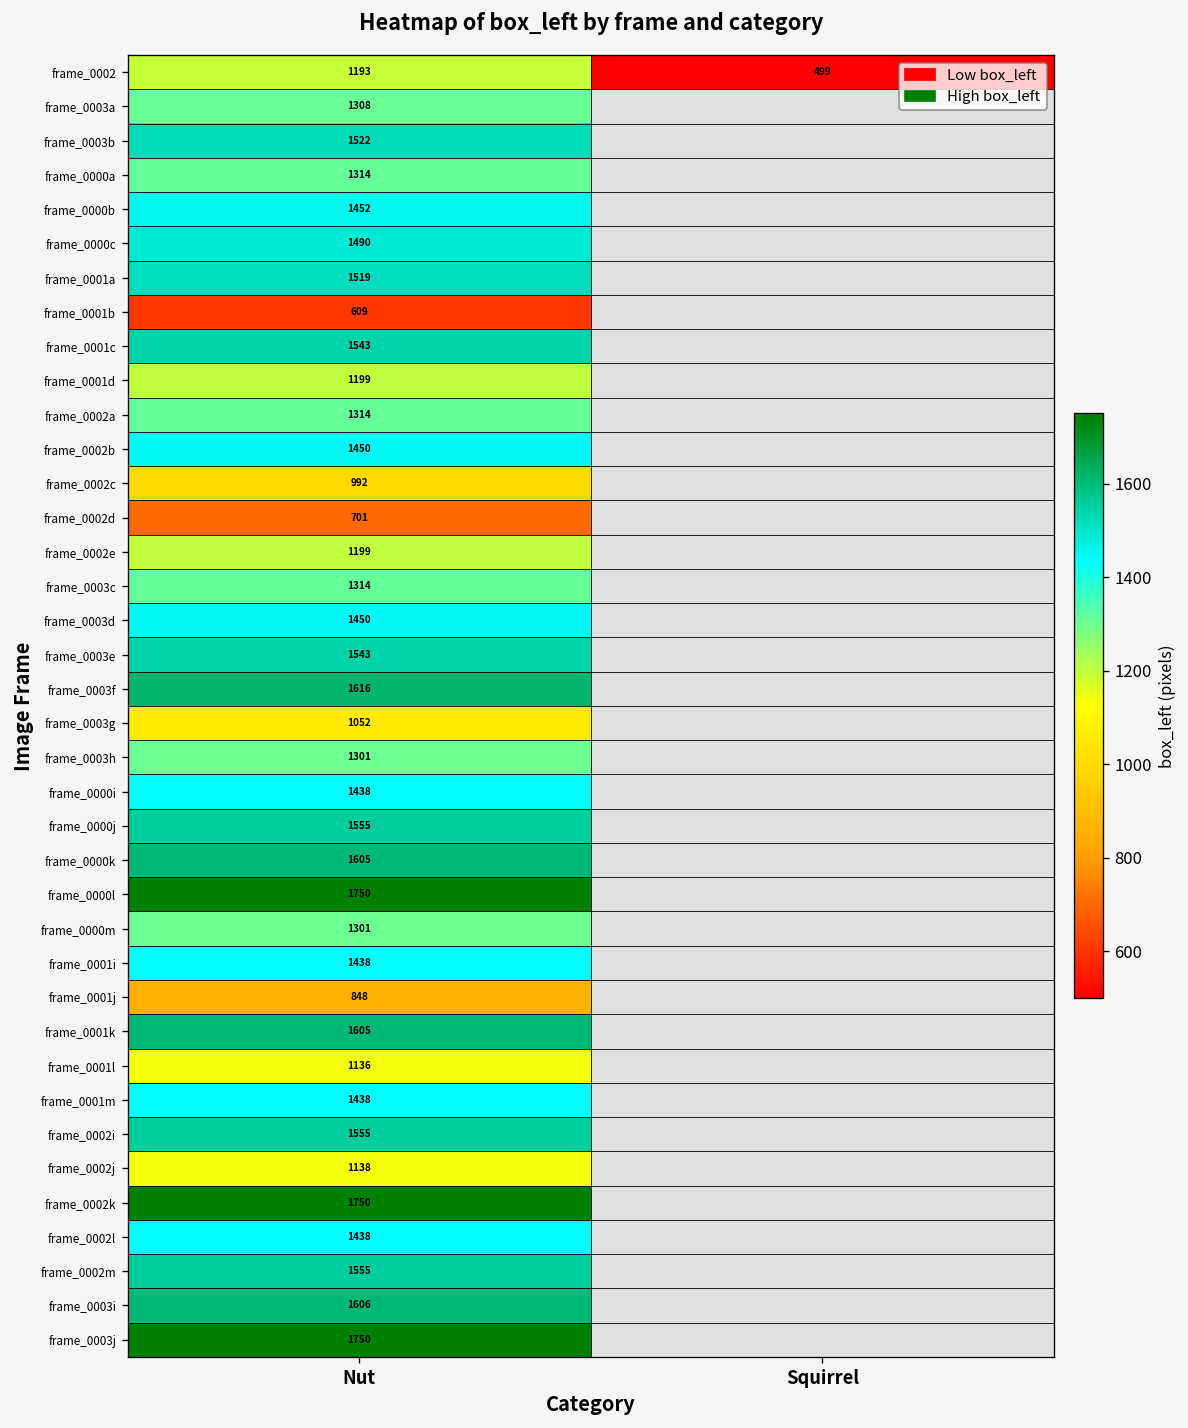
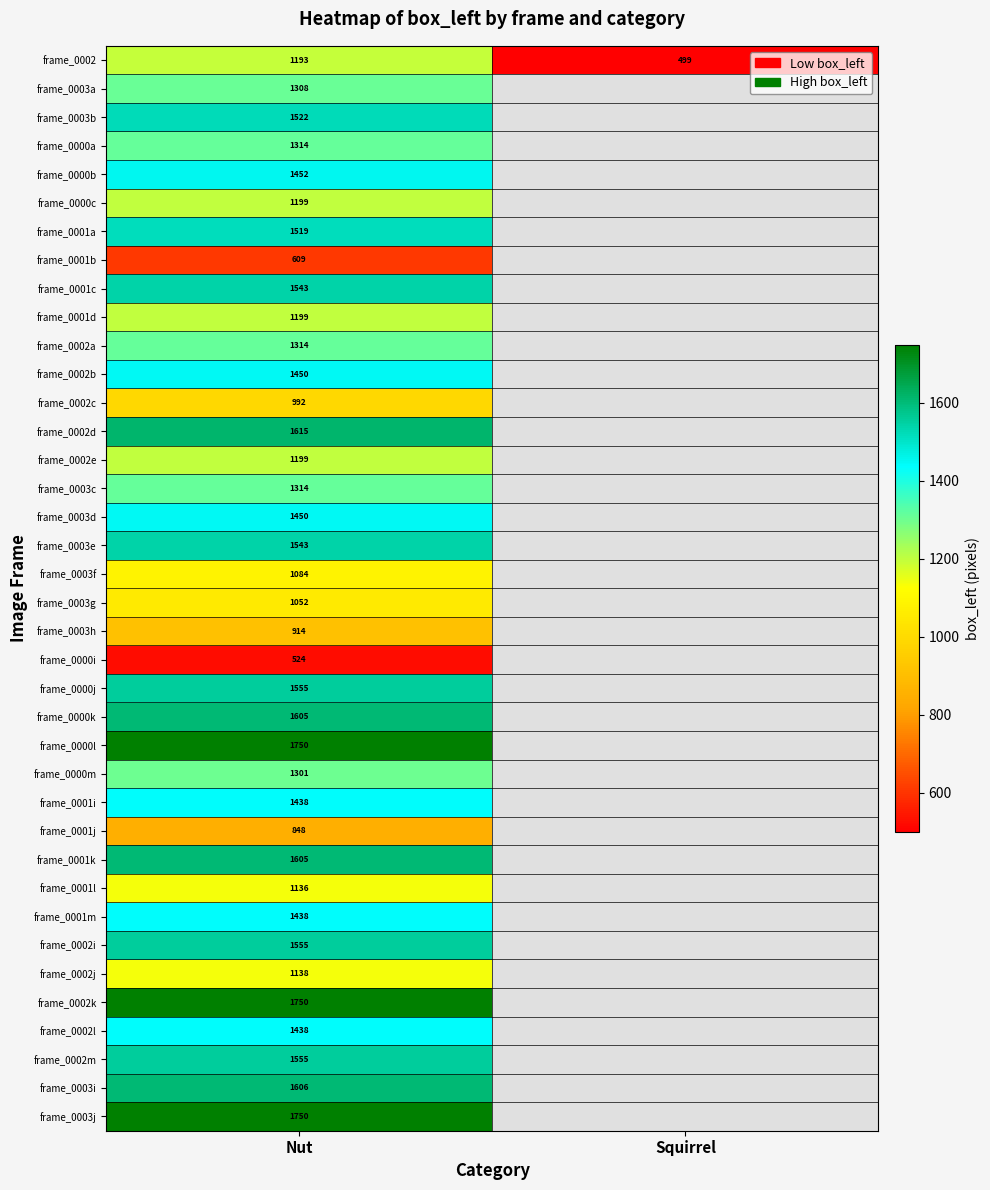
frame_0000c, Nut: 1490 -> 1199
frame_0002d, Nut: 701 -> 1615
frame_0003f, Nut: 1616 -> 1084
frame_0003h, Nut: 1301 -> 914
frame_0000i, Nut: 1438 -> 524
